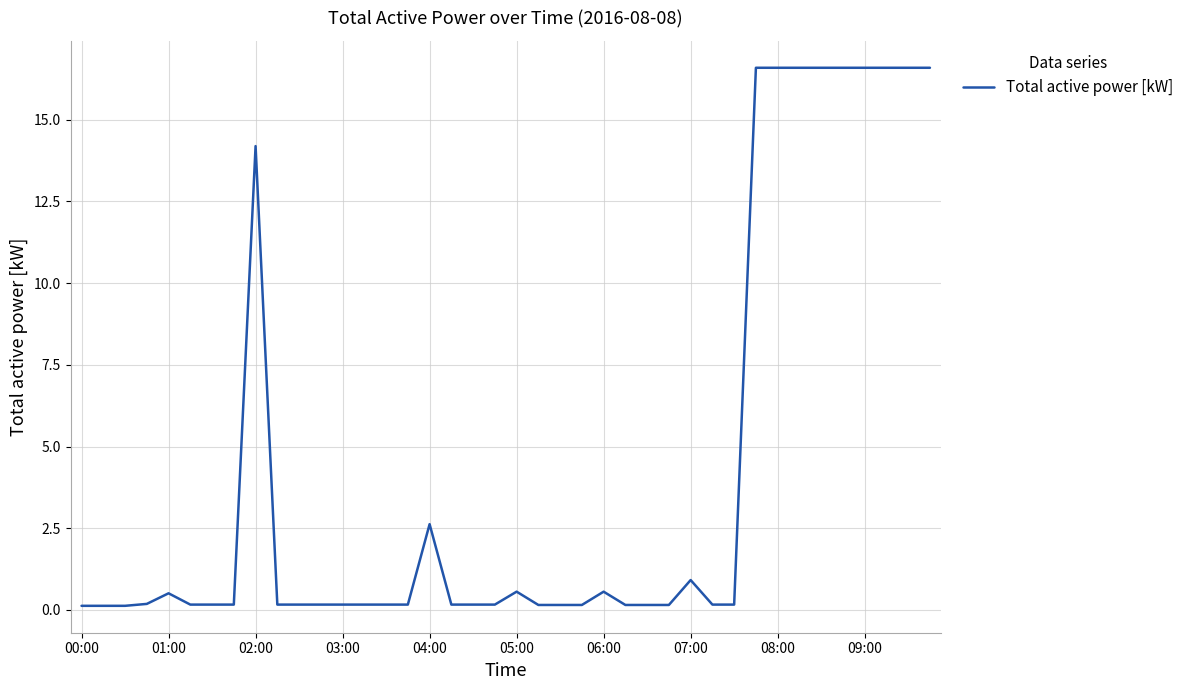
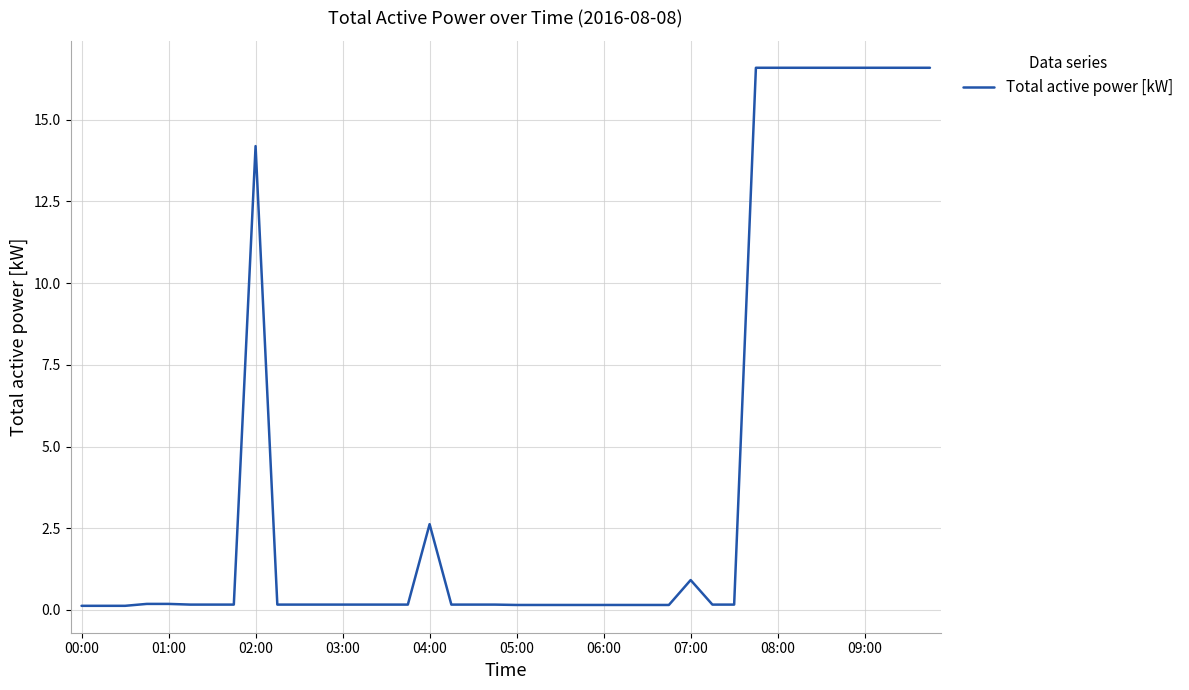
01:00: 0.5 -> 0.2
05:00: 0.6 -> 0.2
06:00: 0.6 -> 0.2
